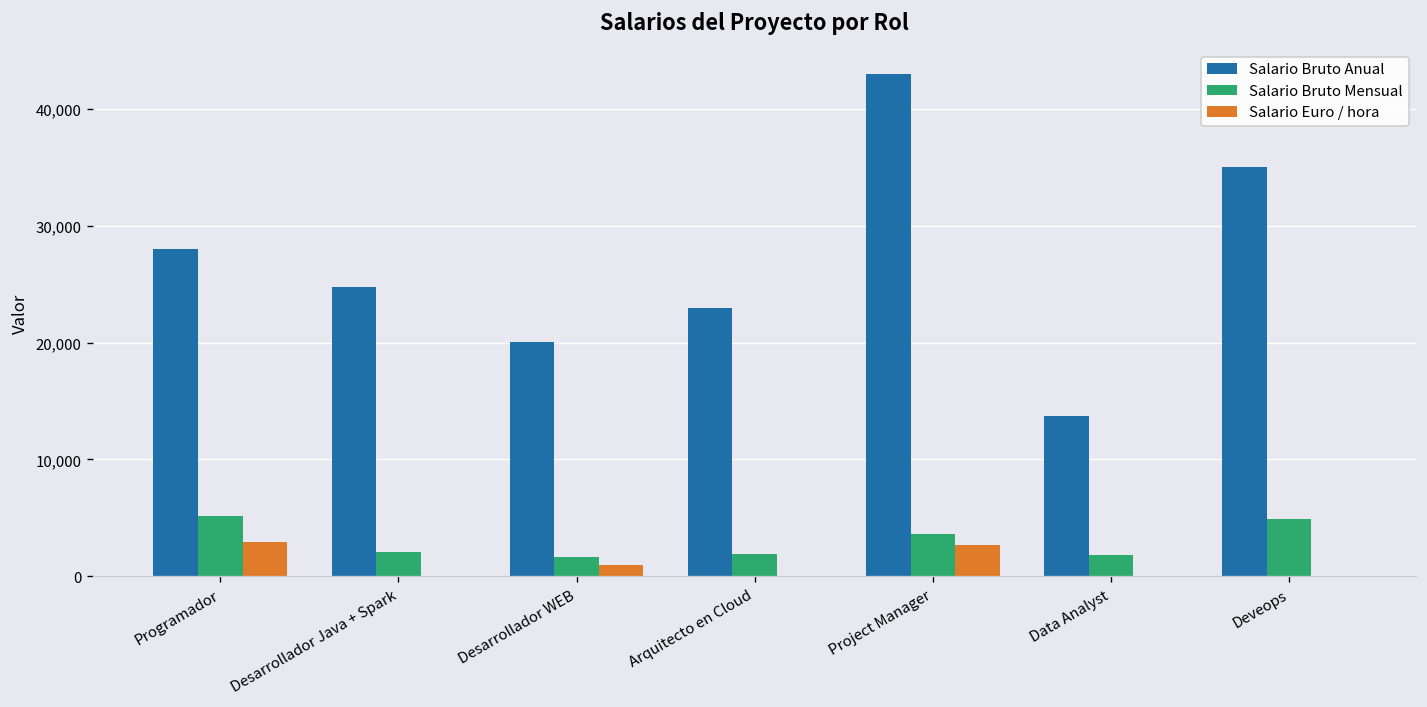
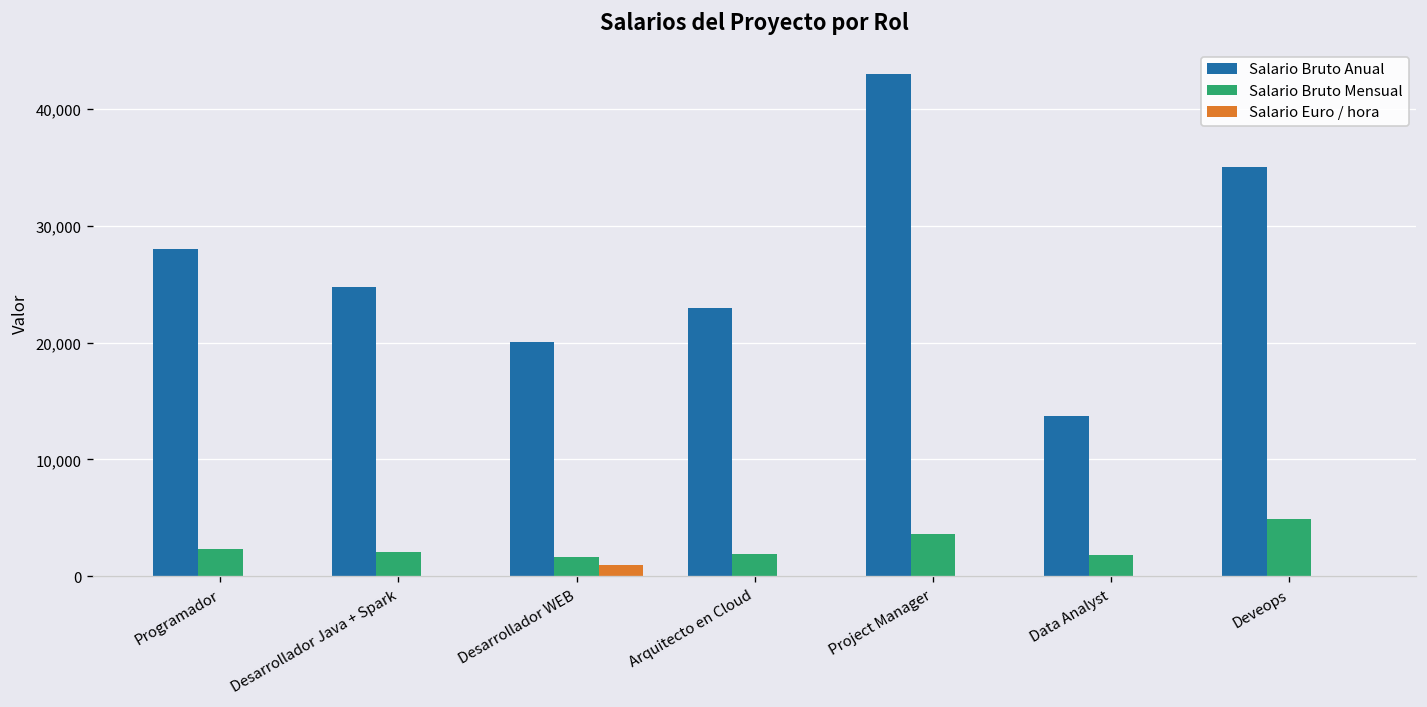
Salario Bruto Mensual, Programador: 5,000 -> 2,000
Salario Euro / hora, Programador: 3,000 -> 0
Salario Euro / hora, Project Manager: 3,000 -> 0
